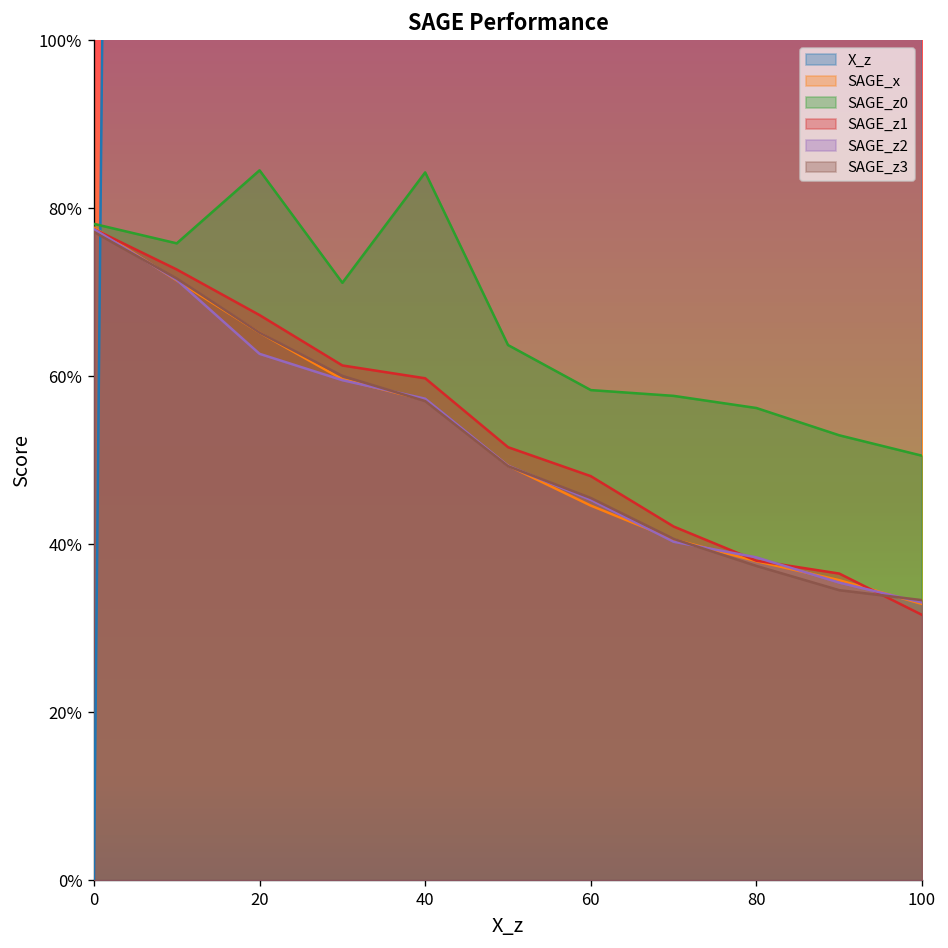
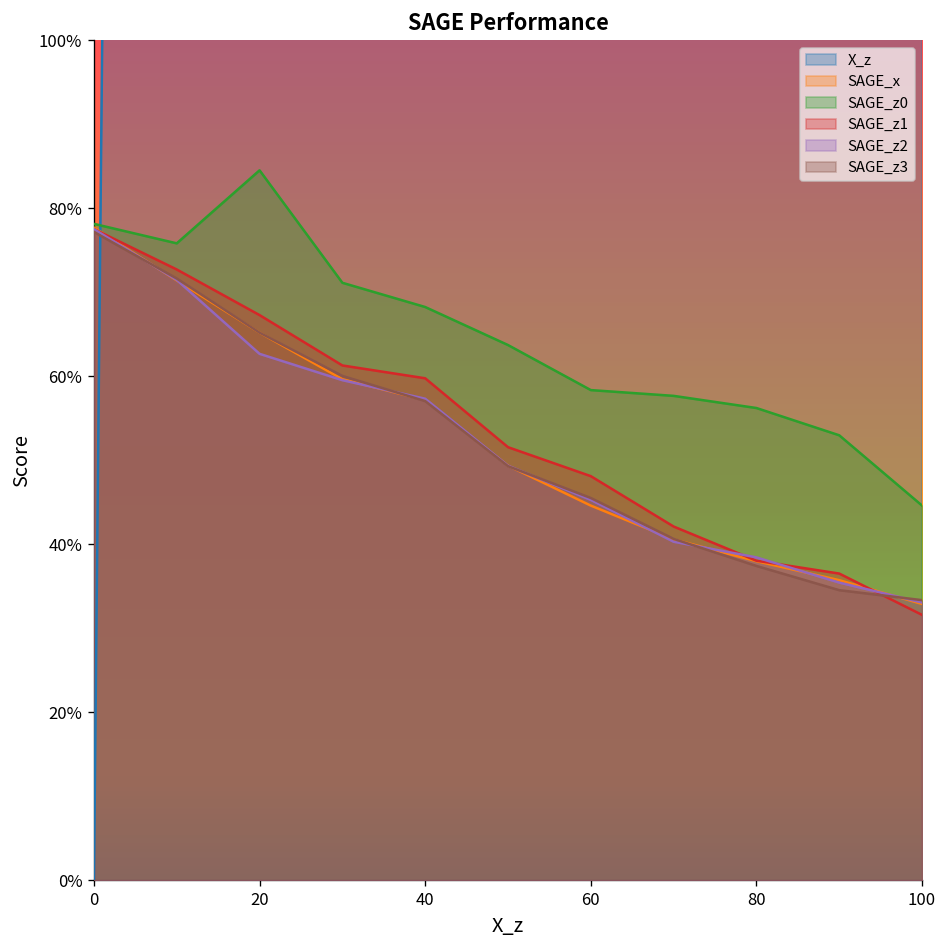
SAGE_z0, 40: 84% -> 68%
SAGE_z0, 100: 51% -> 45%
